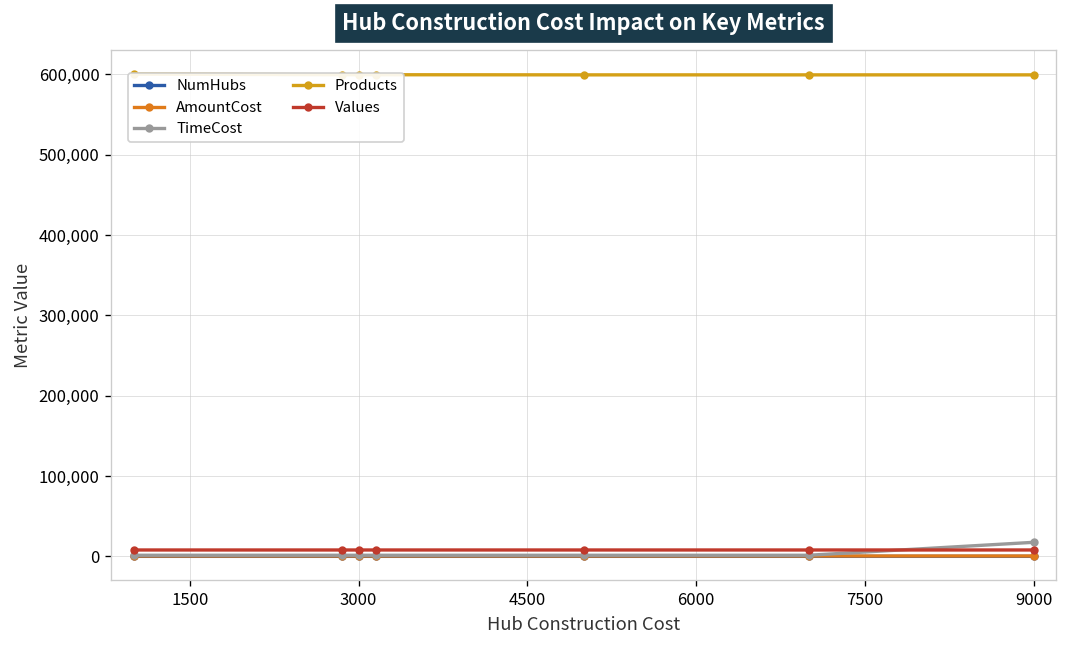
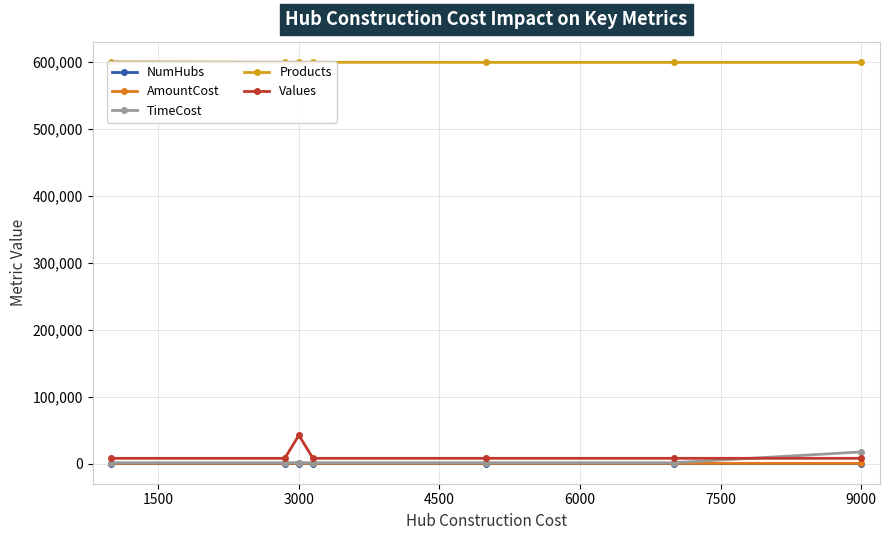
Values, 3000: 10,000 -> 40,000
